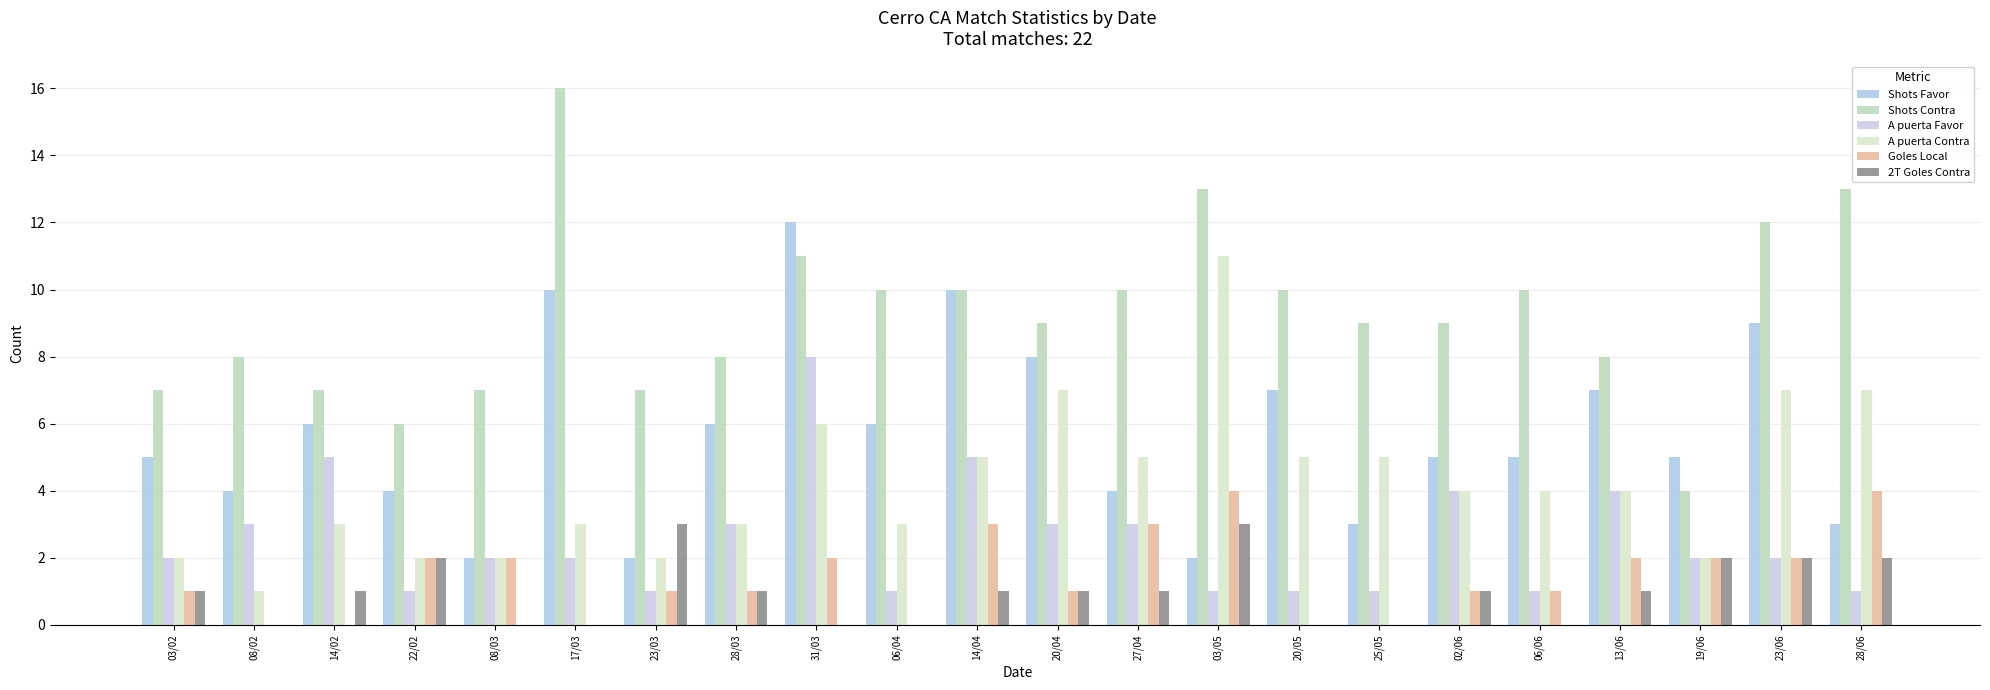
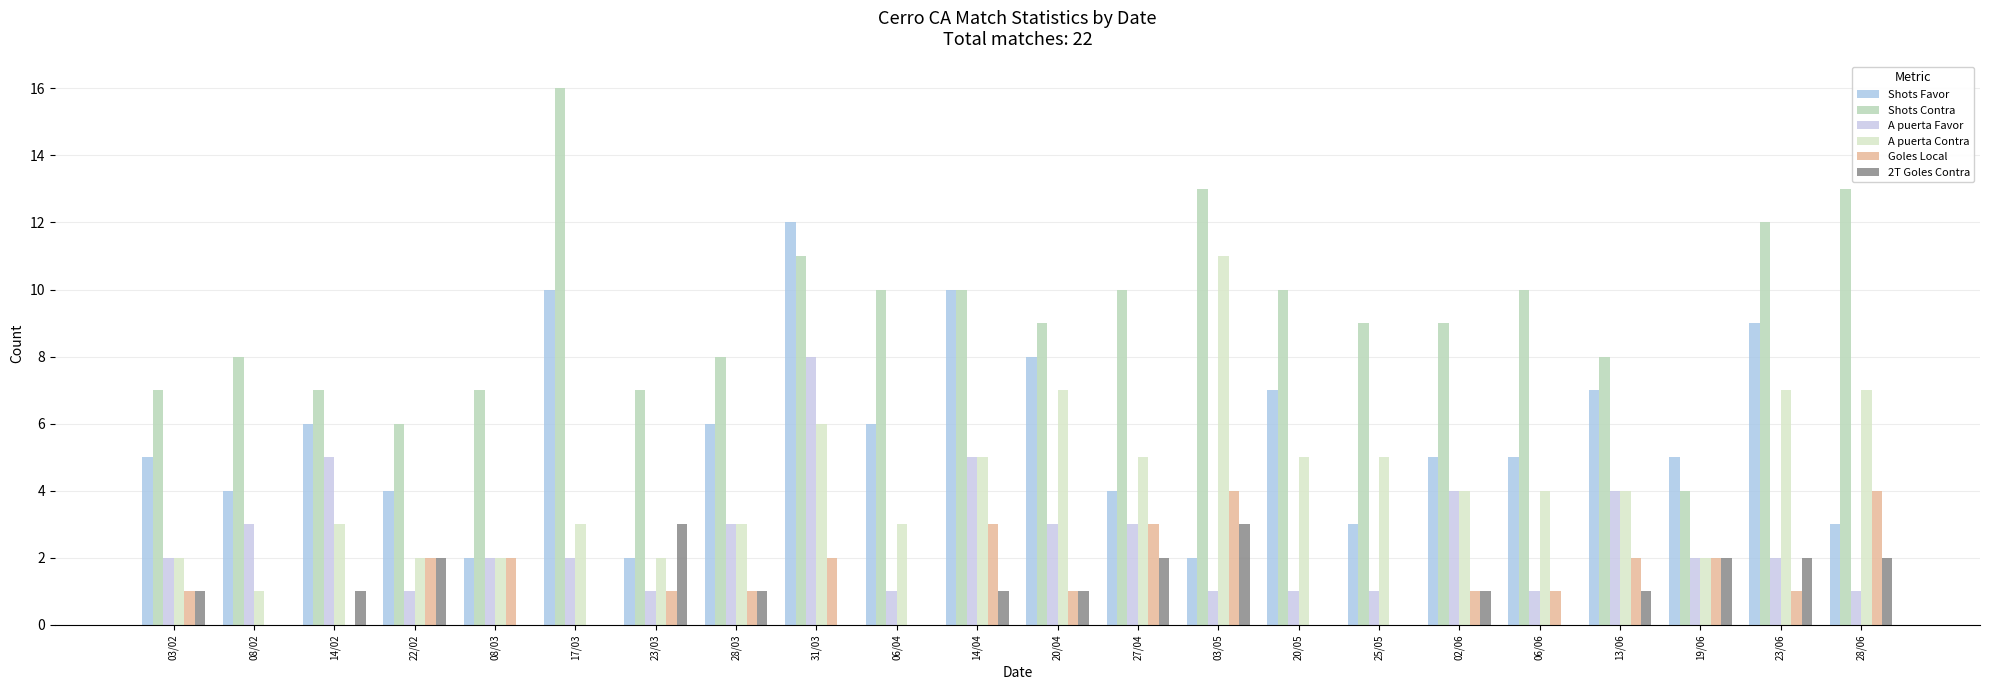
2T Goles Contra, 27/04: 1 -> 2
Goles Local, 23/06: 2 -> 1
